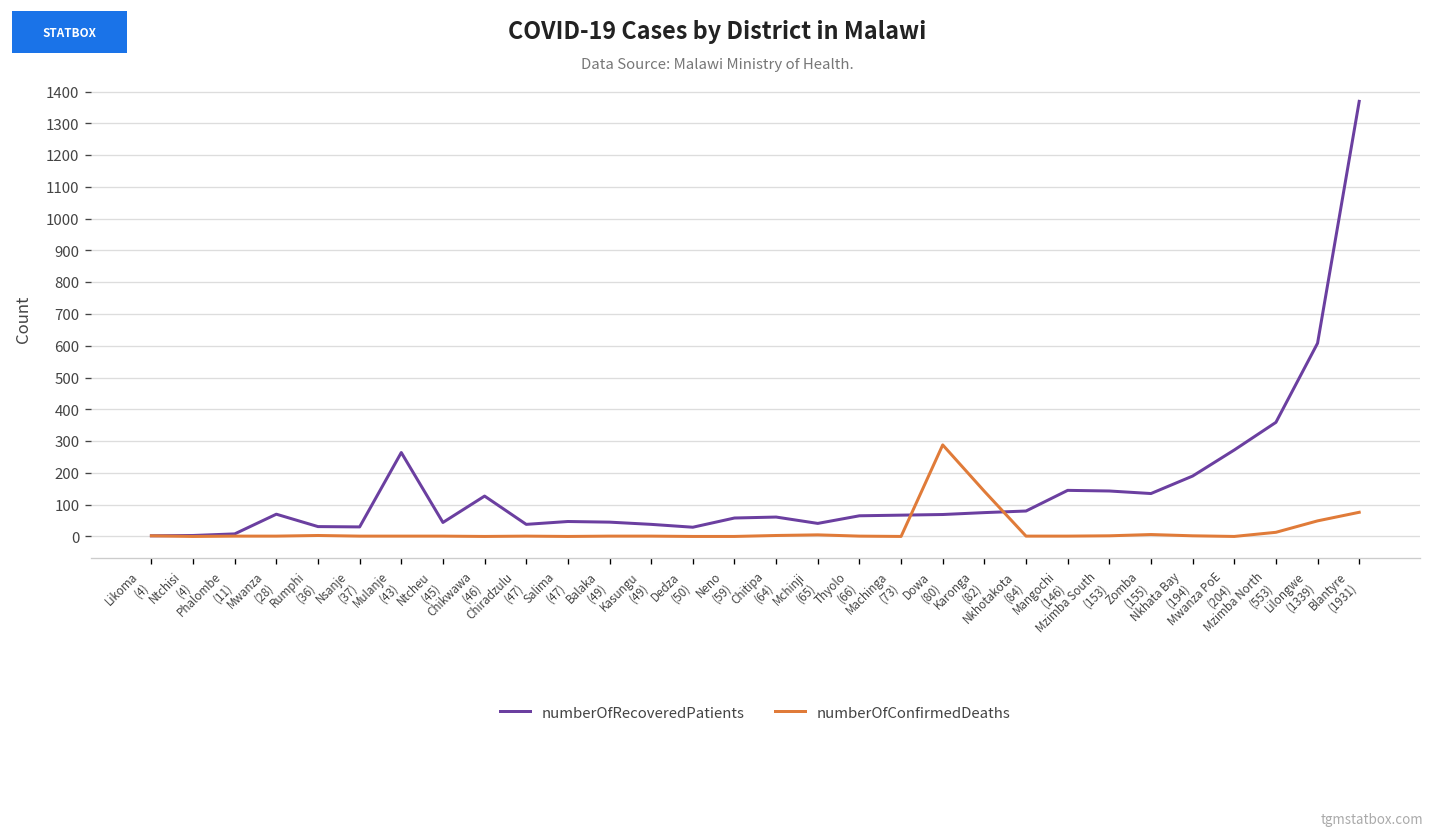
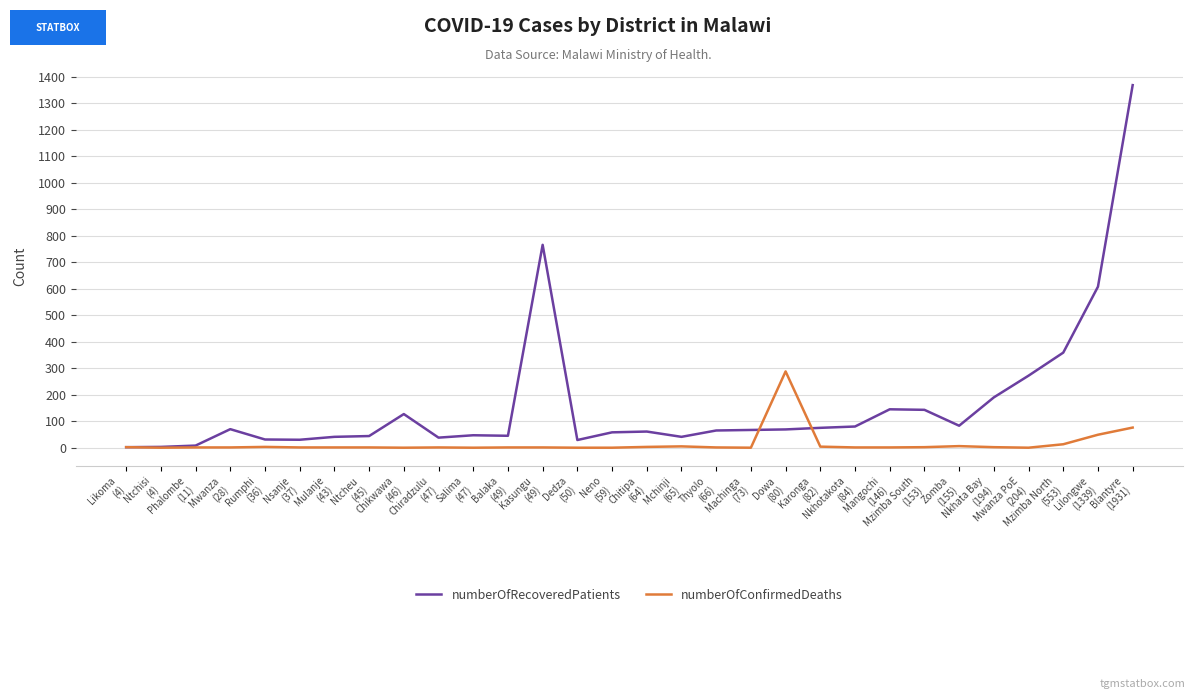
numberOfRecoveredPatients, Mulanje (43): 260 -> 40
numberOfRecoveredPatients, Kasungu (49): 40 -> 770
numberOfConfirmedDeaths, Karonga (82): 140 -> 0
numberOfRecoveredPatients, Zomba (155): 140 -> 80
